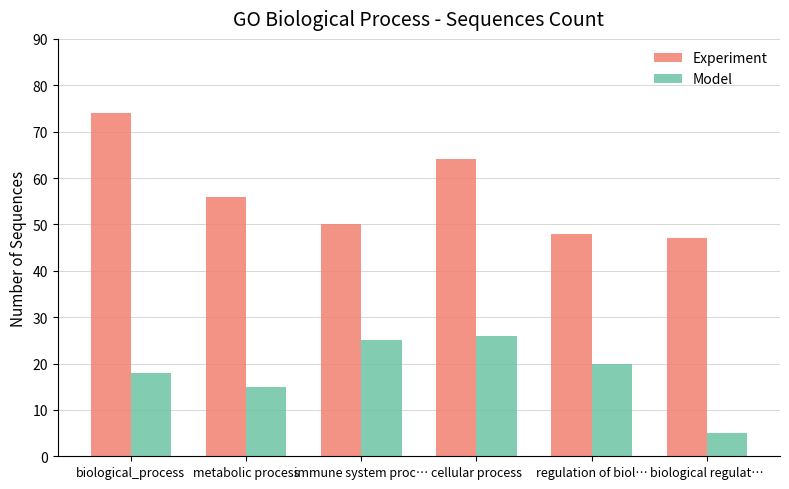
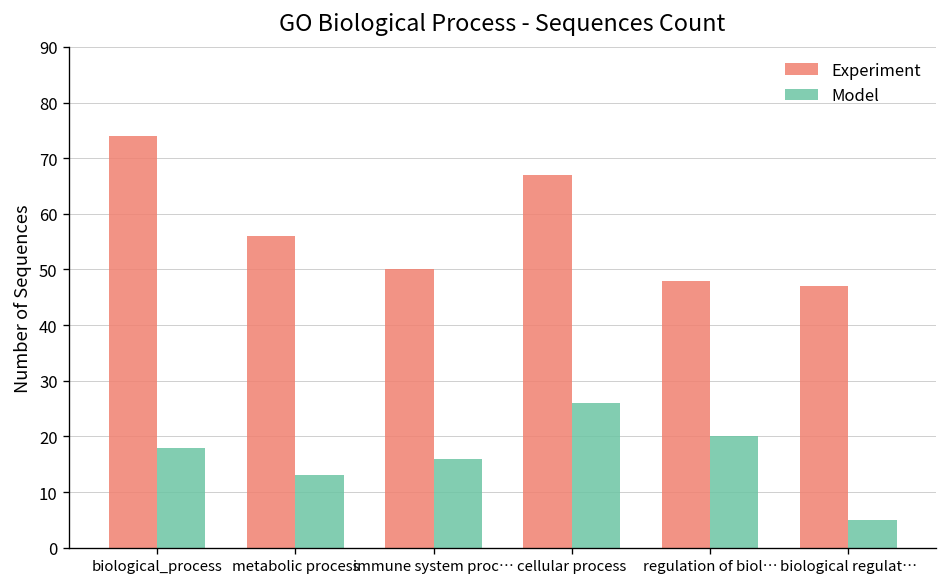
Model, metabolic process: 15 -> 13
Model, immune system proc…: 25 -> 16
Experiment, cellular process: 64 -> 67
